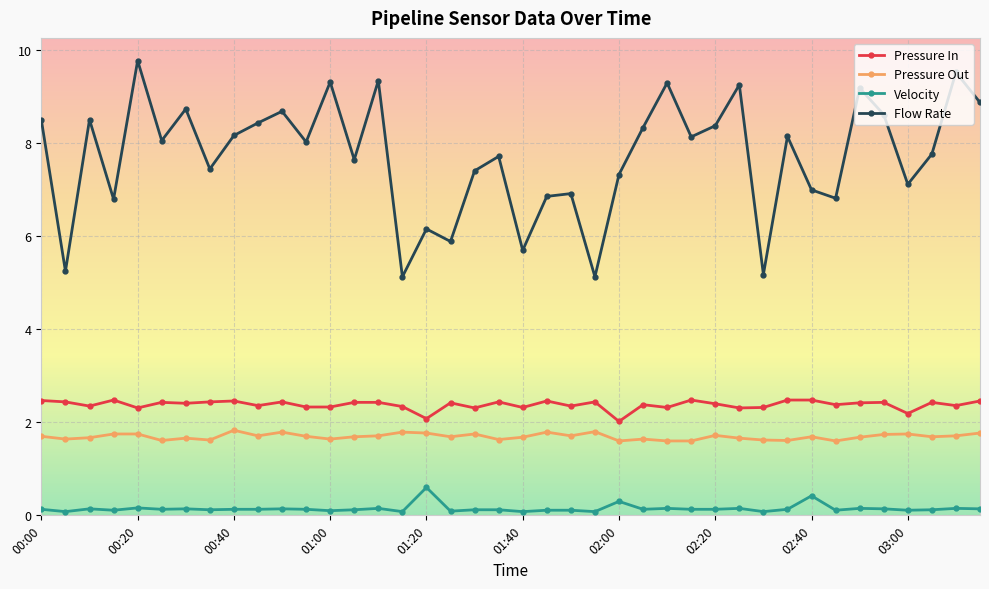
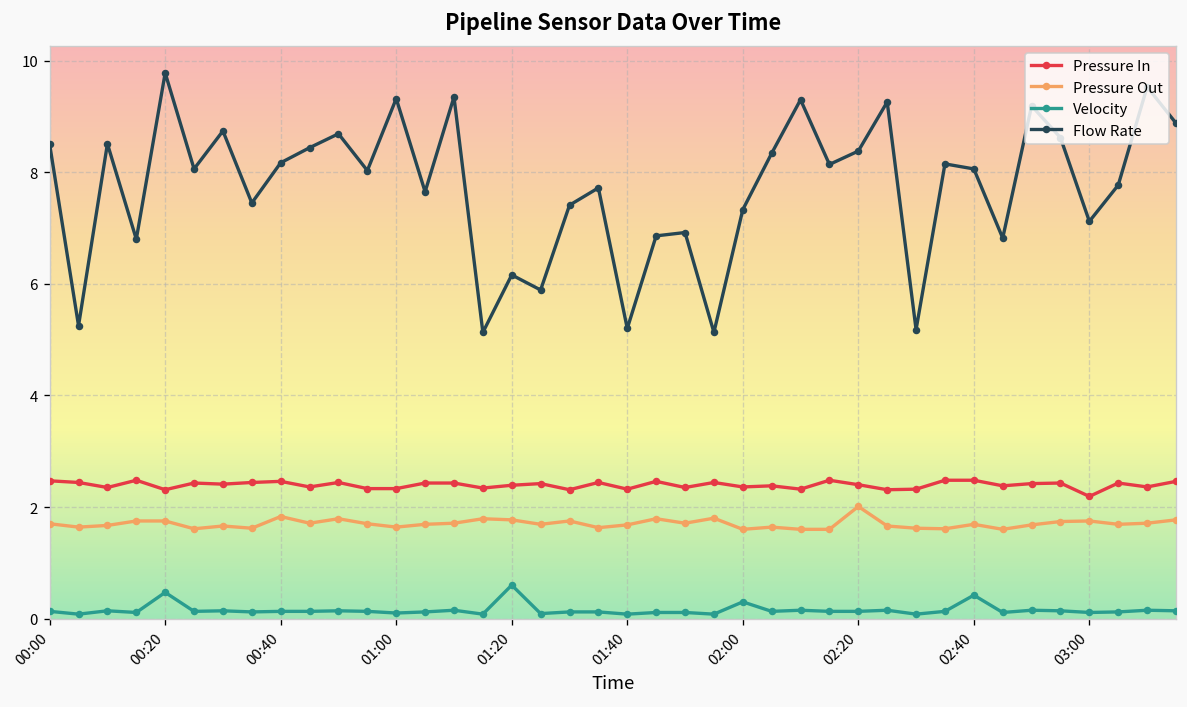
Velocity, 00:20: 0.2 -> 0.5
Pressure In, 01:20: 2.1 -> 2.4
Flow Rate, 01:40: 5.7 -> 5.2
Pressure In, 02:00: 2.0 -> 2.4
Pressure Out, 02:20: 1.7 -> 2.0
Flow Rate, 02:40: 7.0 -> 8.1
